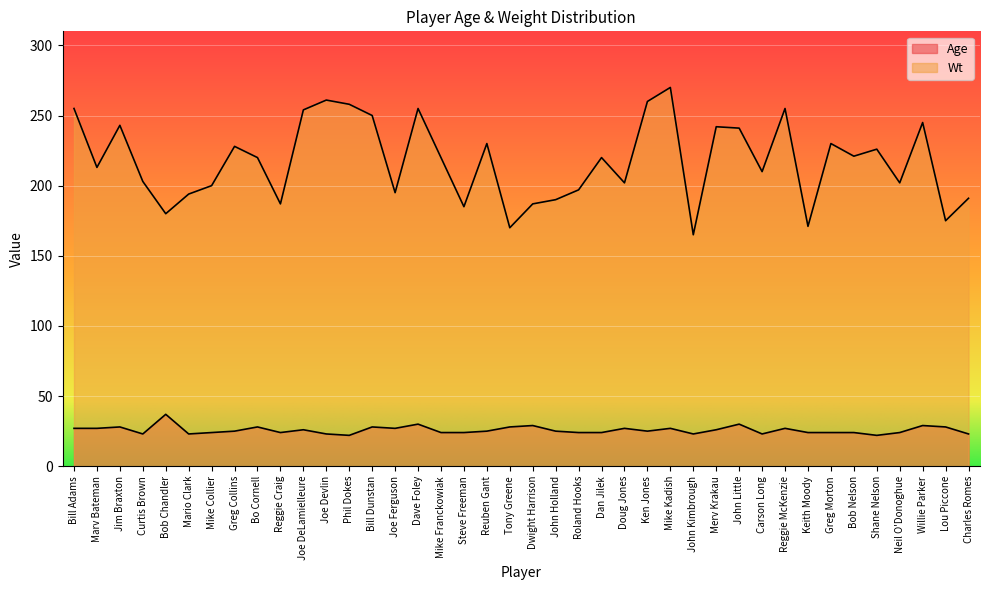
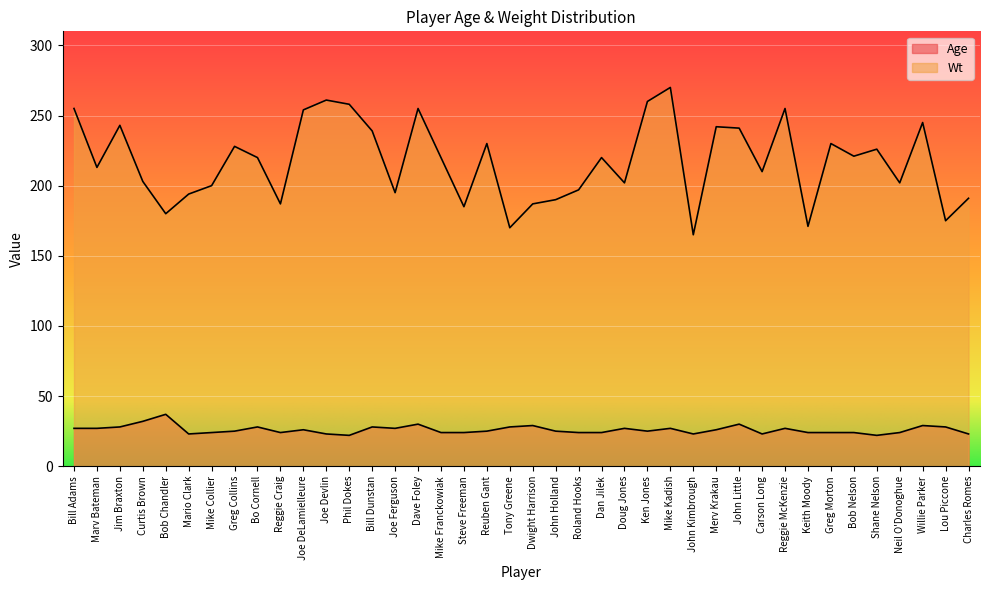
Age, Curtis Brown: 23 -> 32
Wt, Bill Dunstan: 250 -> 239
